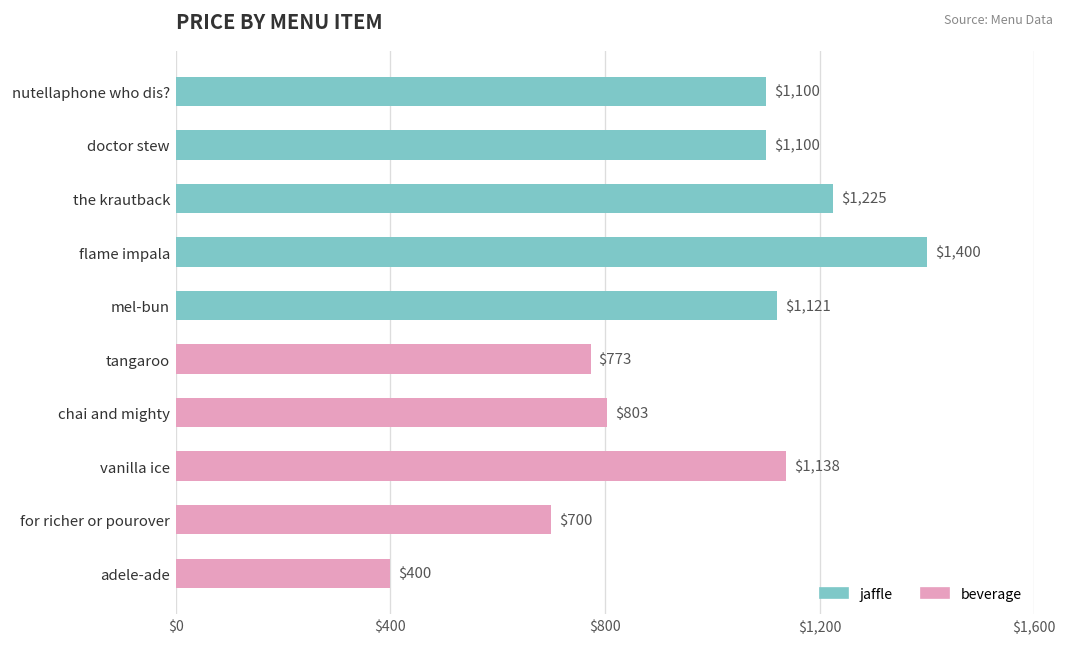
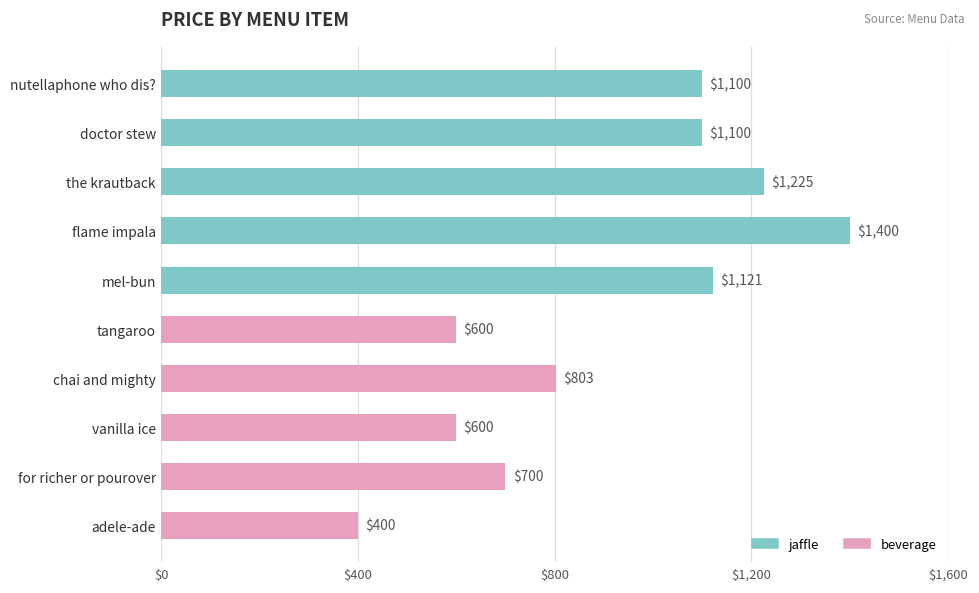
tangaroo: $773 -> $600
vanilla ice: $1,138 -> $600
